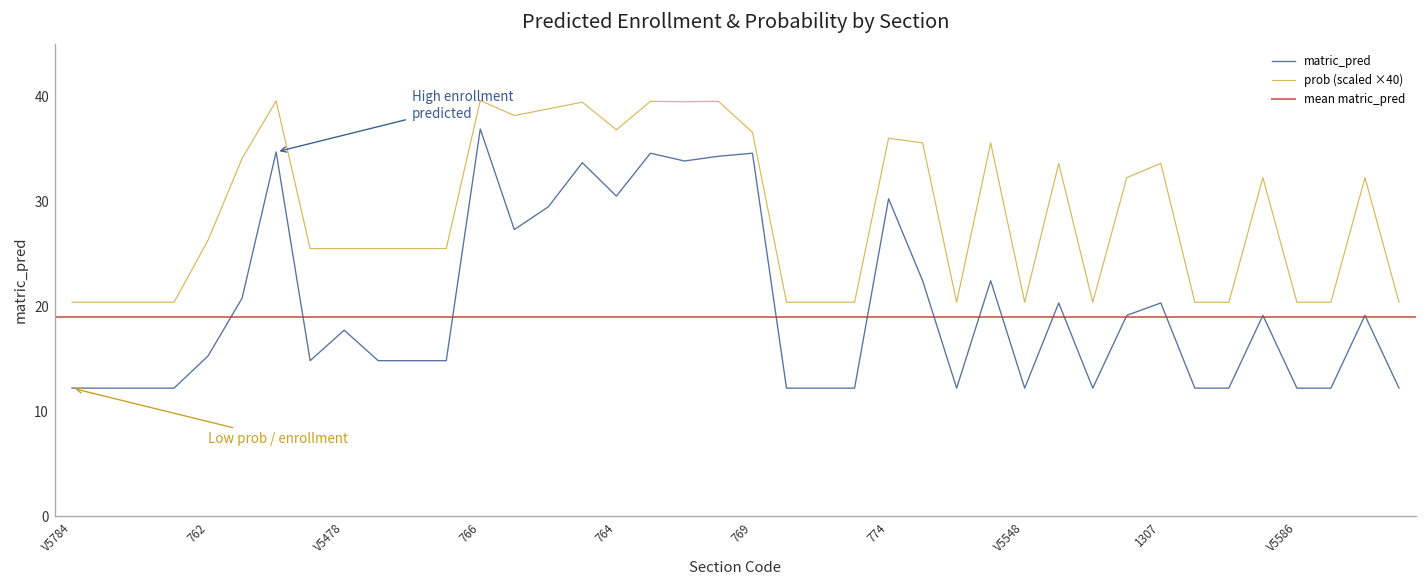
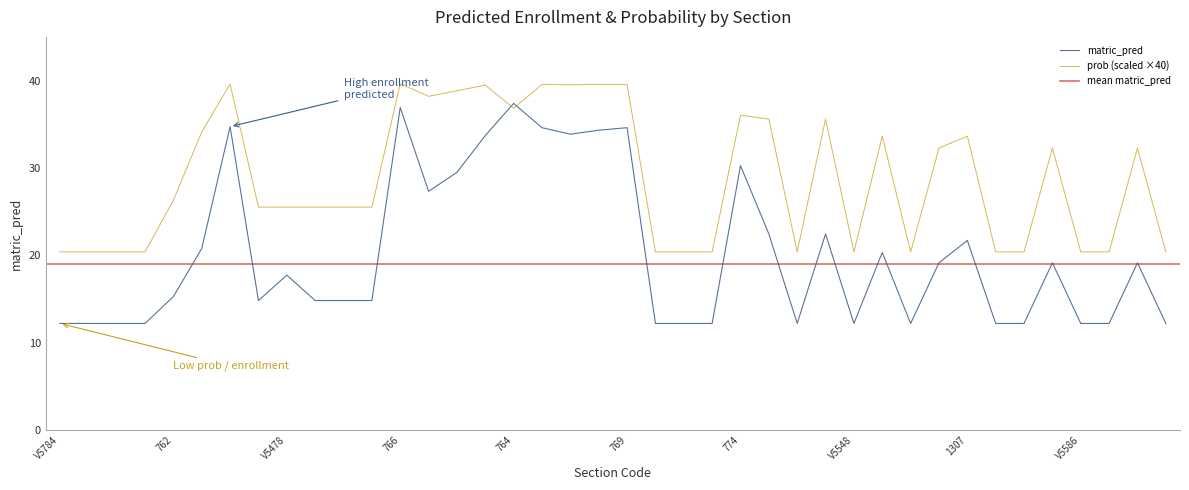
matric_pred, 764: 31 -> 37
prob (scaled ×40), 769: 37 -> 40
matric_pred, 1307: 20 -> 22
